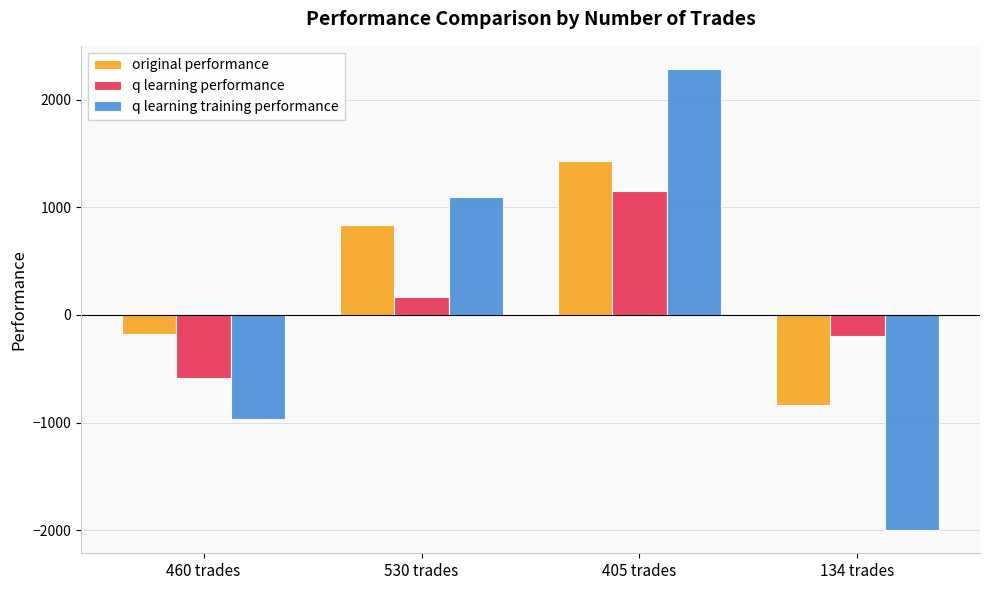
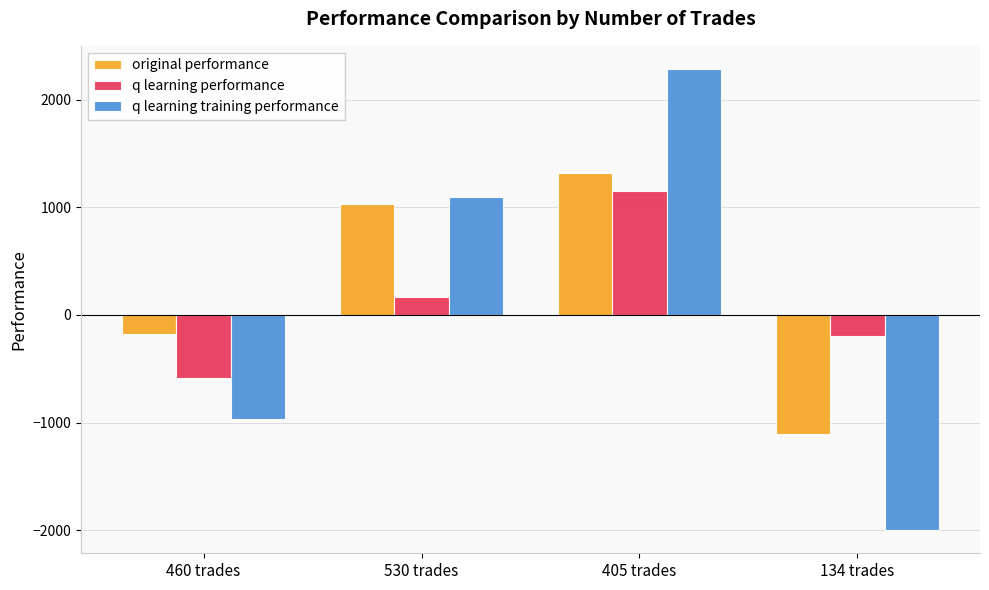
original performance, 530 trades: 840 -> 1030
original performance, 405 trades: 1430 -> 1320
original performance, 134 trades: -840 -> -1100
